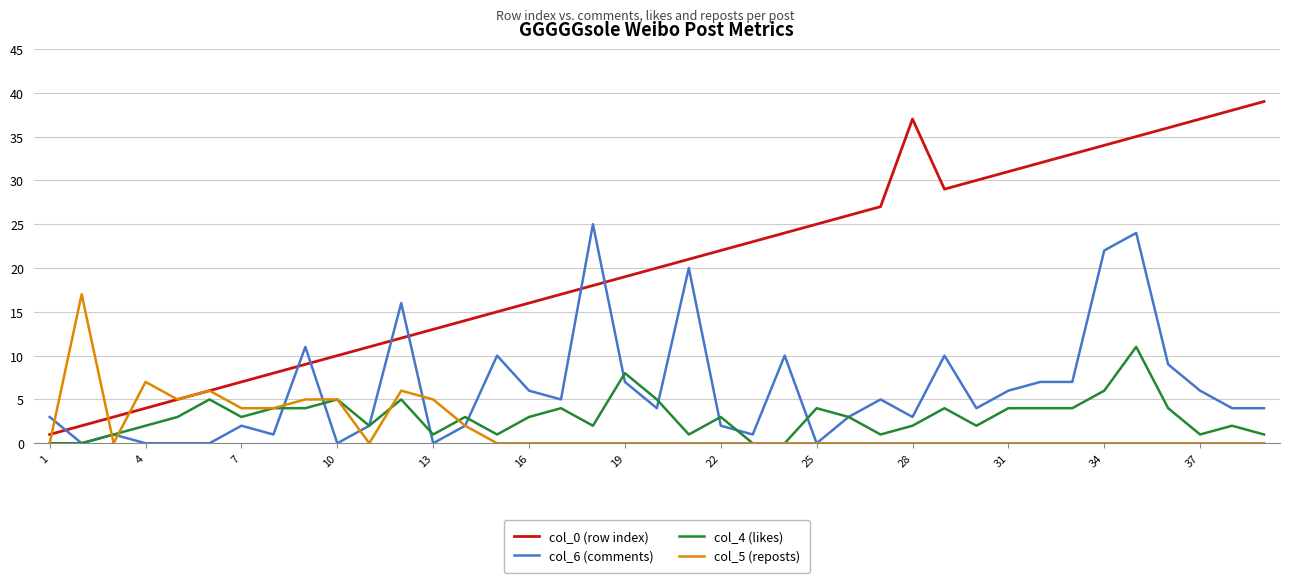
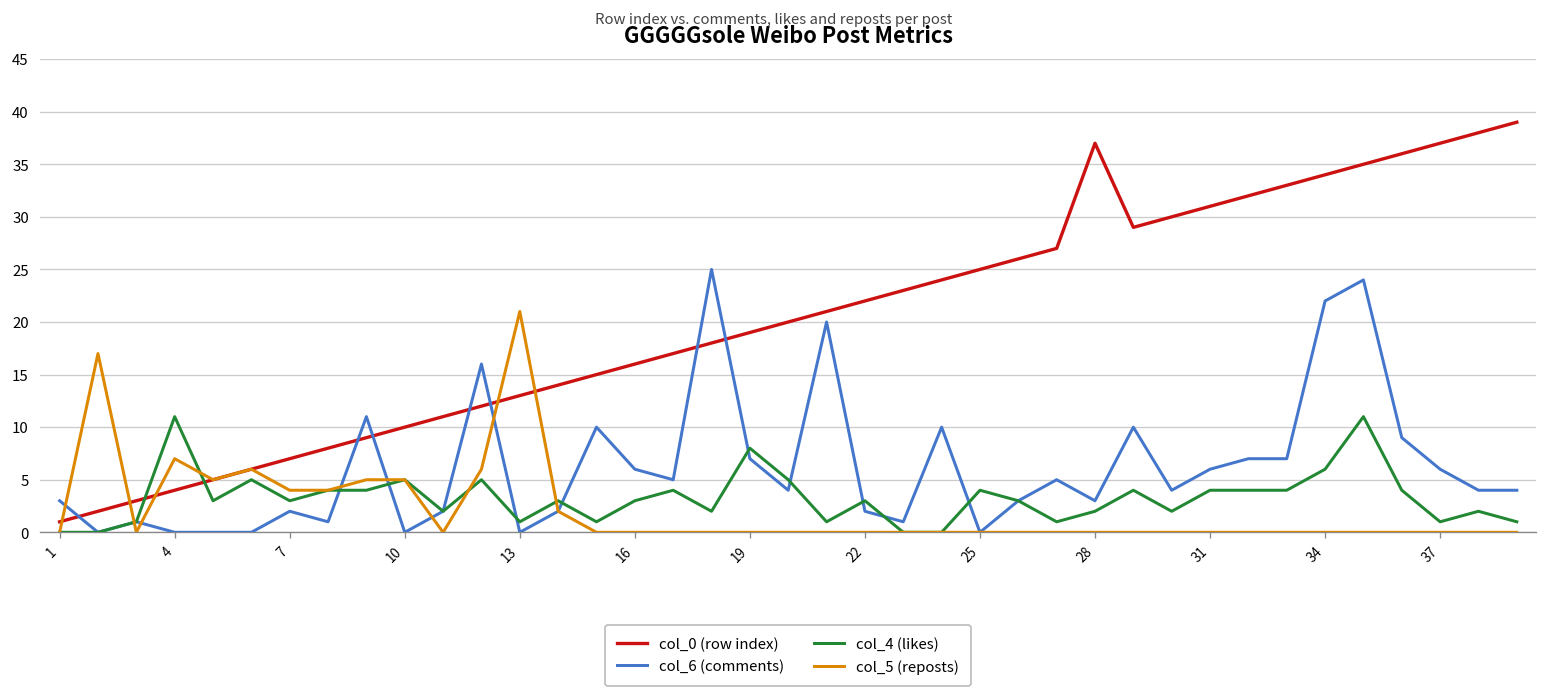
col_4 (likes), 4: 2 -> 11
col_5 (reposts), 13: 5 -> 21
